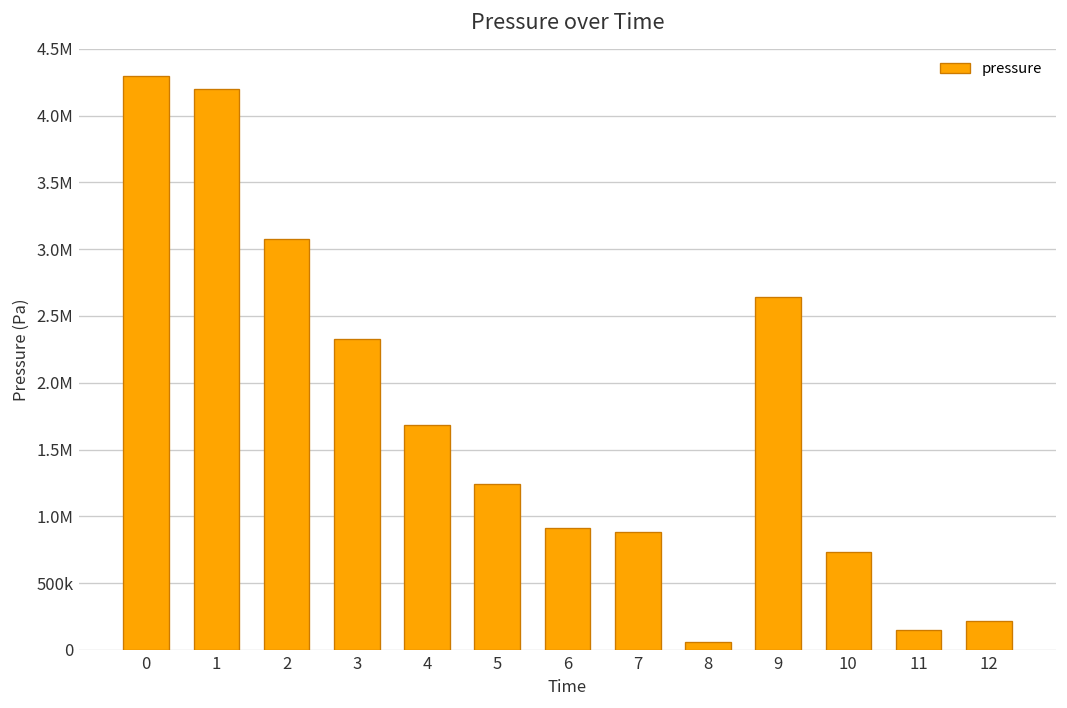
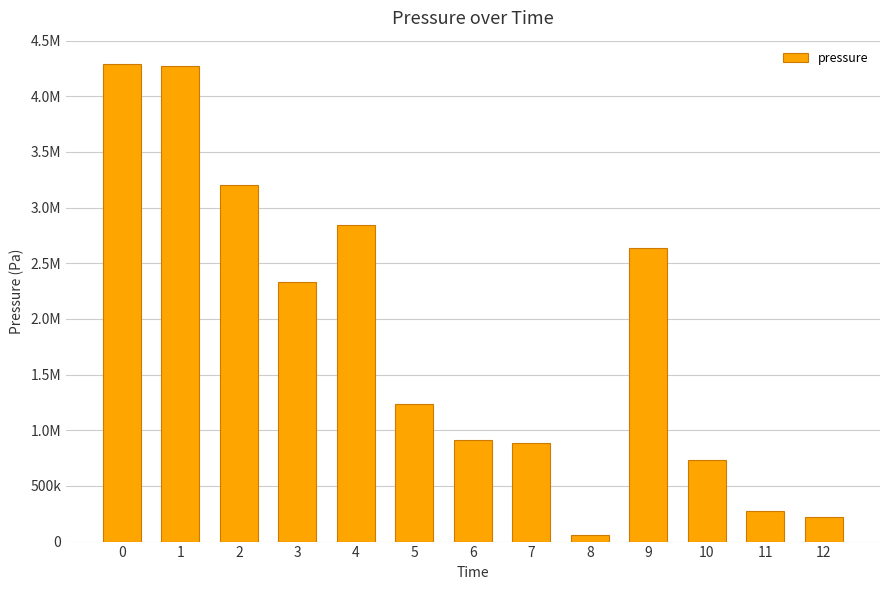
1: 4200000 -> 4270000
2: 3080000 -> 3200000
4: 1690000 -> 2840000
11: 150000 -> 270000
